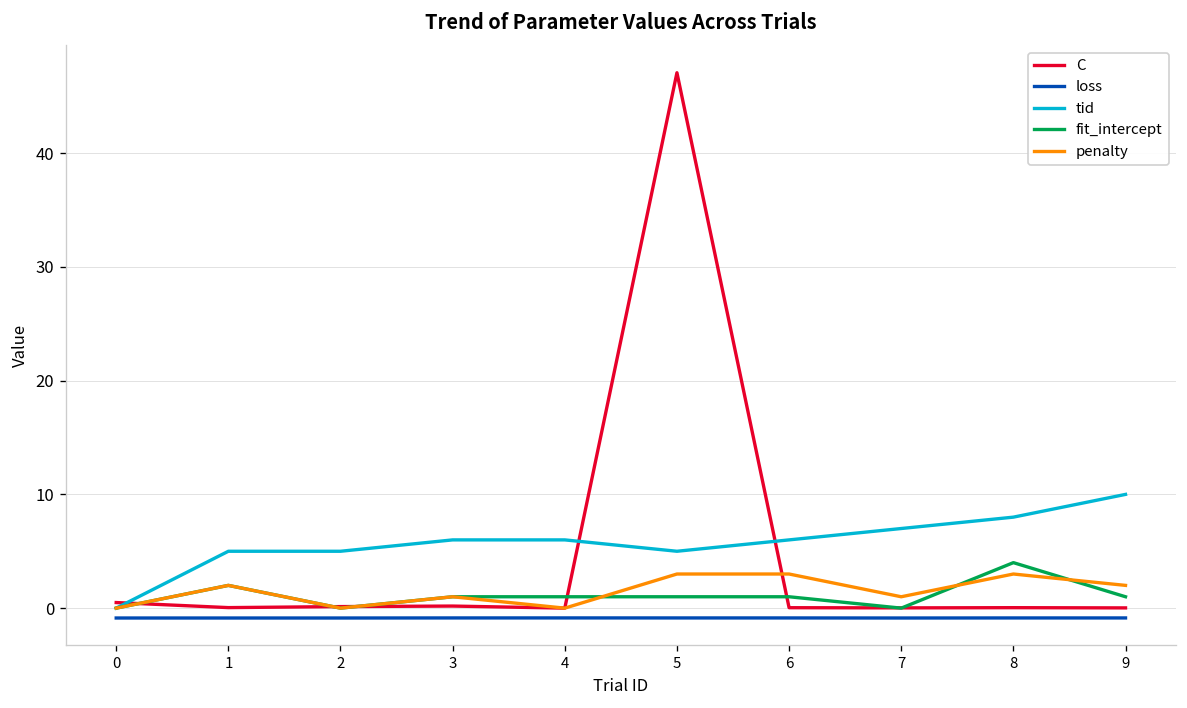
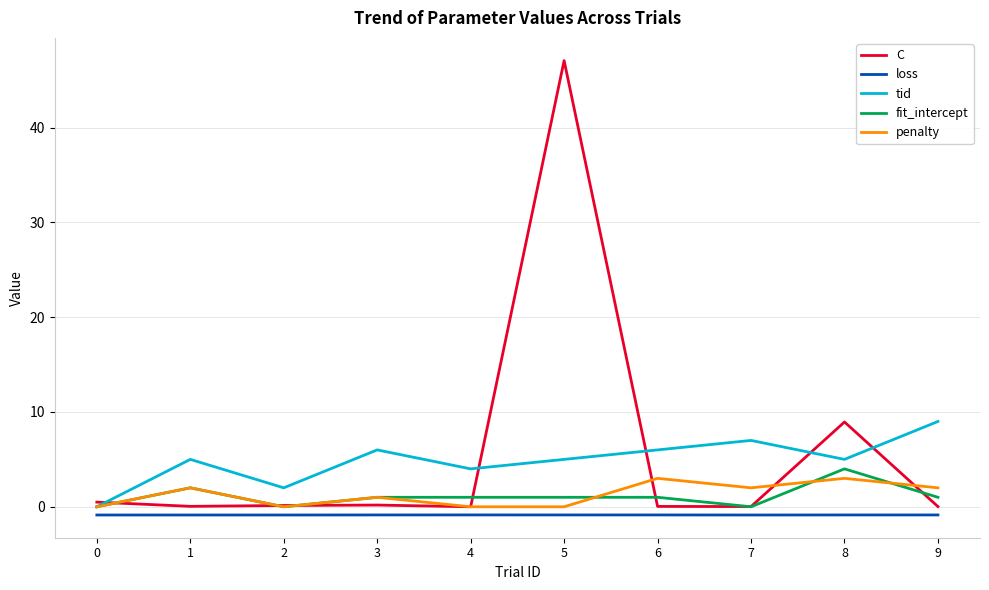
tid, 2: 5 -> 2
tid, 4: 6 -> 4
penalty, 5: 3 -> 0
penalty, 7: 1 -> 2
C, 8: 0 -> 9
tid, 8: 8 -> 5
tid, 9: 10 -> 9
